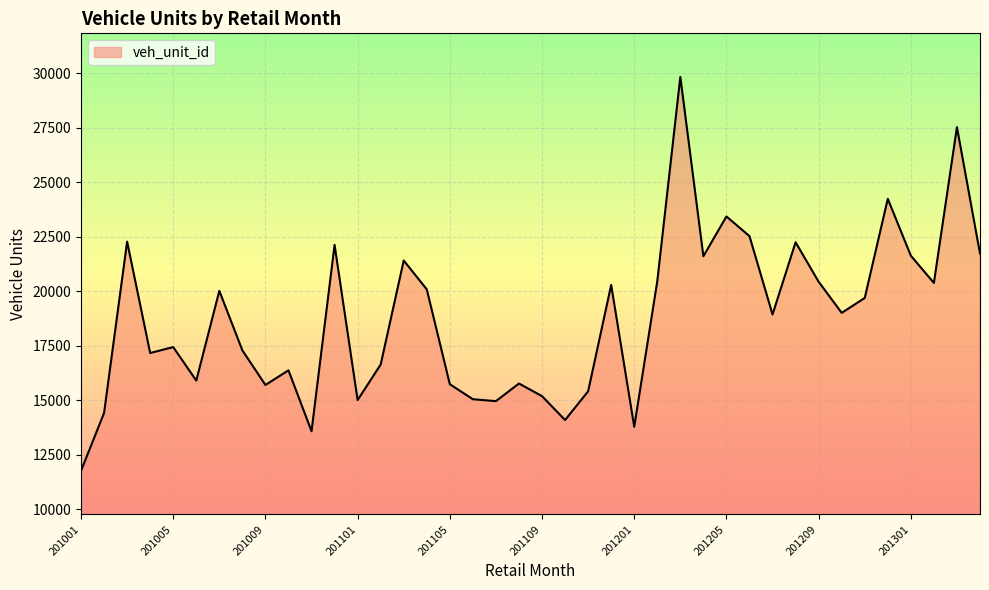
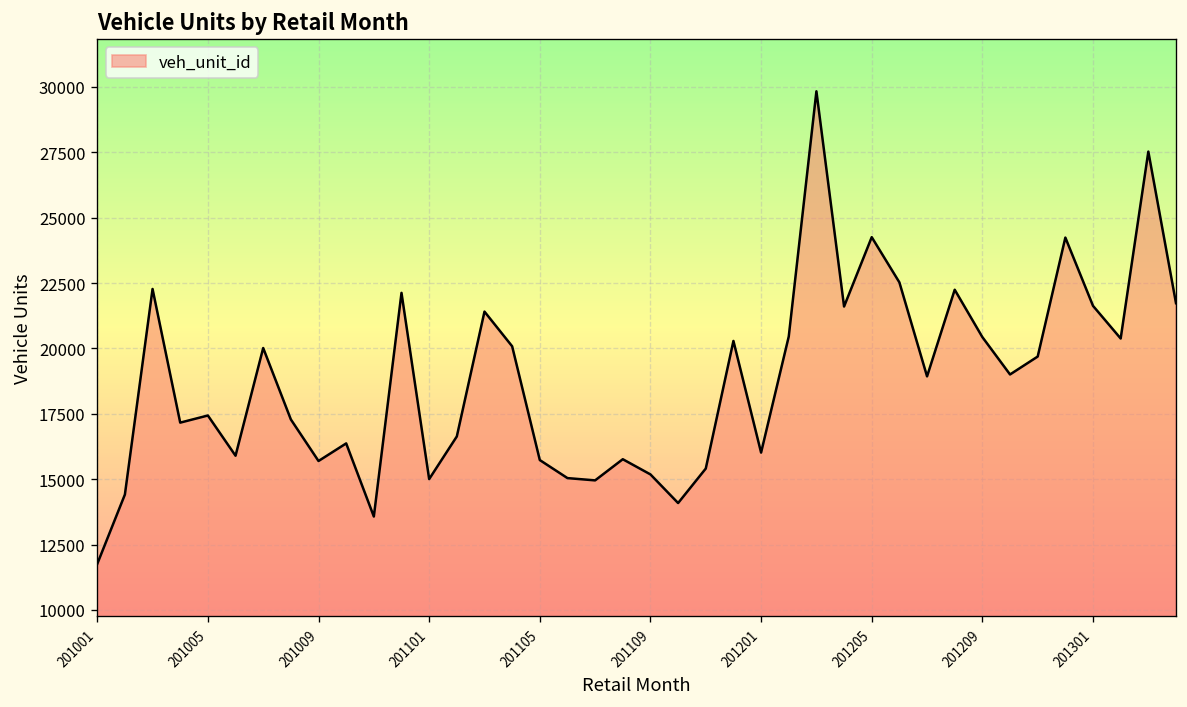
201201: 13800 -> 16000
201205: 23400 -> 24300
